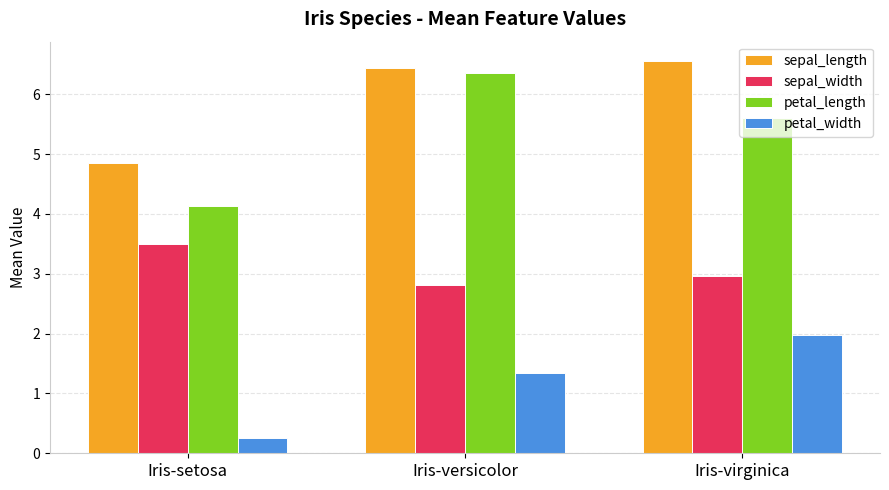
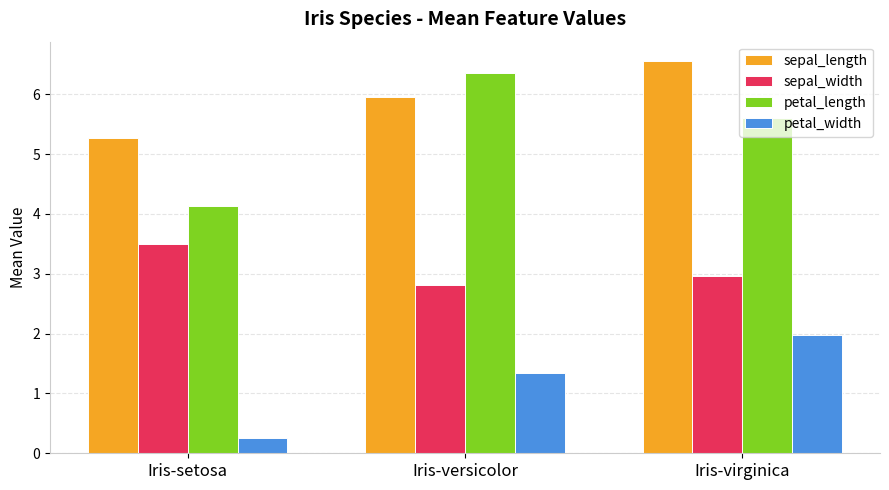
sepal_length, Iris-setosa: 4.9 -> 5.3
sepal_length, Iris-versicolor: 6.4 -> 6.0
